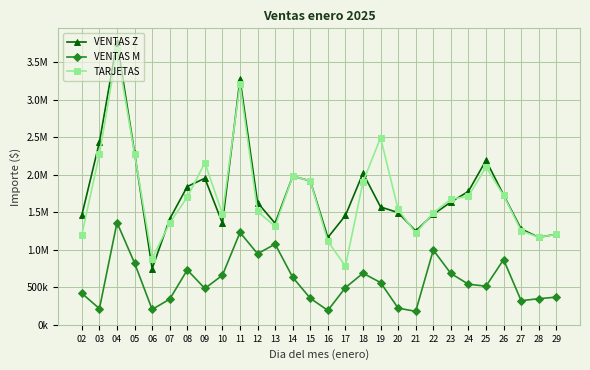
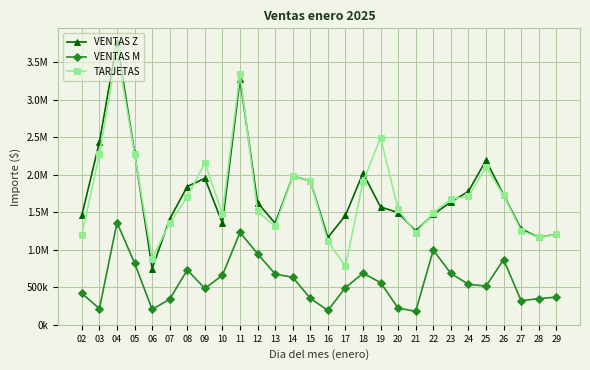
TARJETAS, 11: 3200000 -> 3300000
VENTAS M, 13: 1100000 -> 700000
